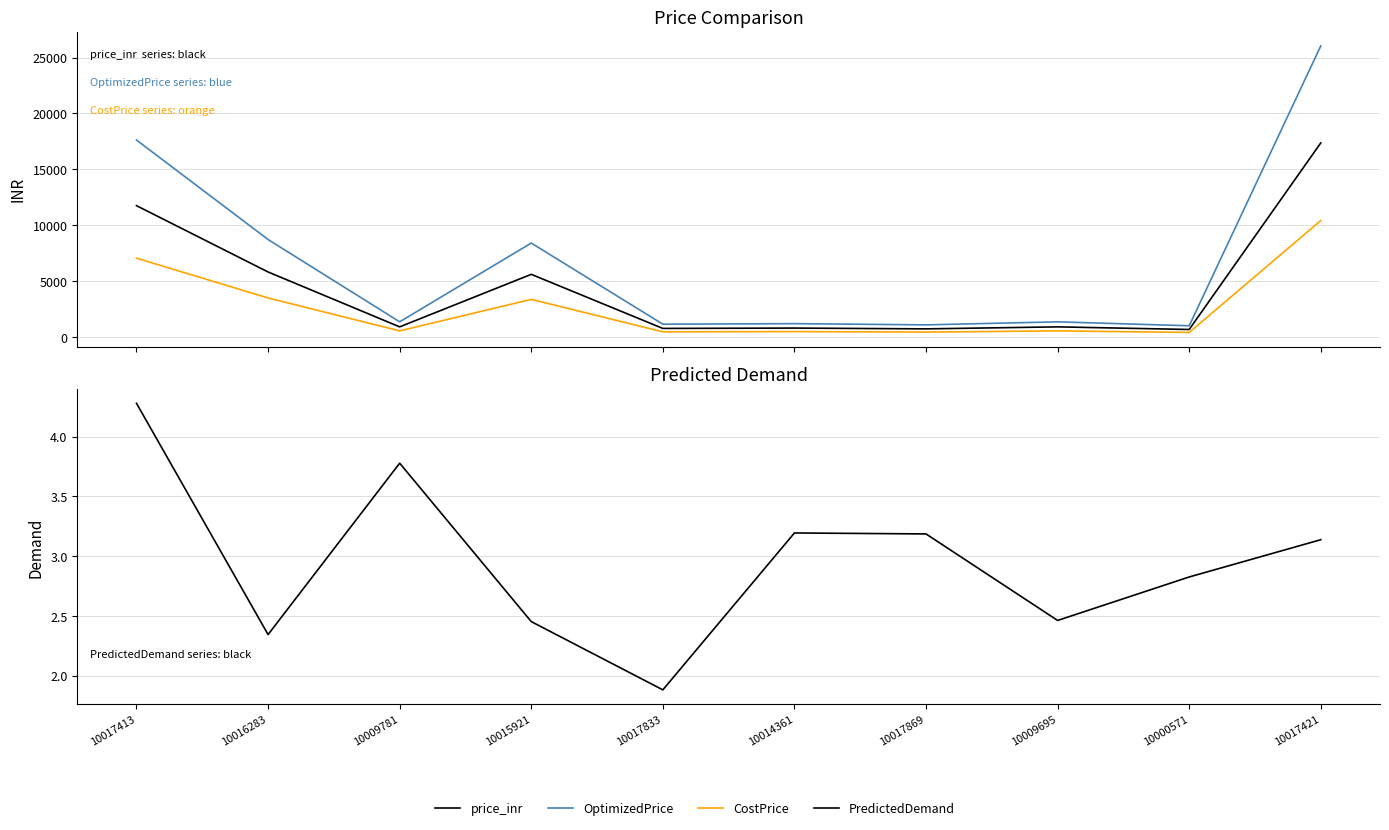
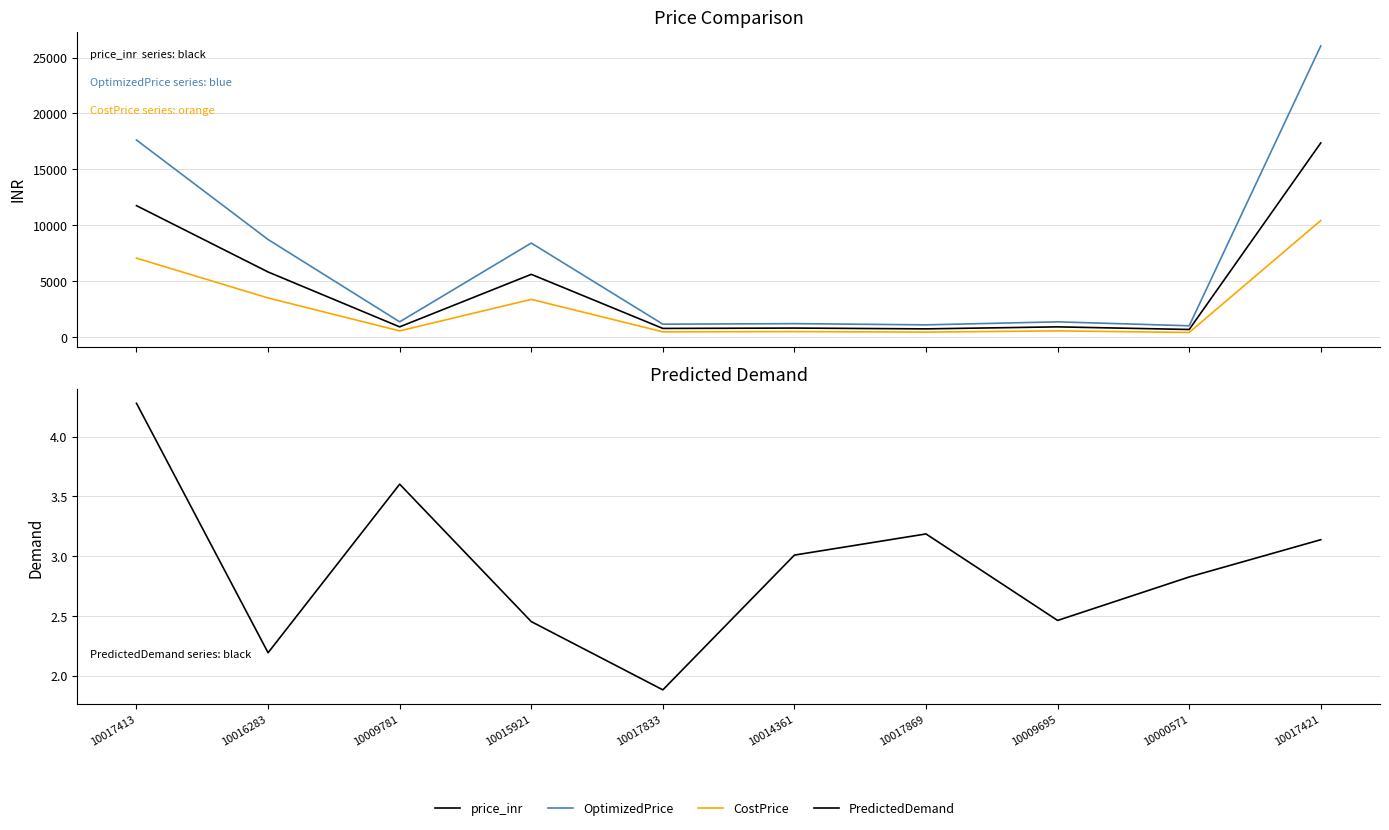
Predicted Demand, 10016283: 2.34 -> 2.19
Predicted Demand, 10009781: 3.78 -> 3.60
Predicted Demand, 10014361: 3.19 -> 3.01
